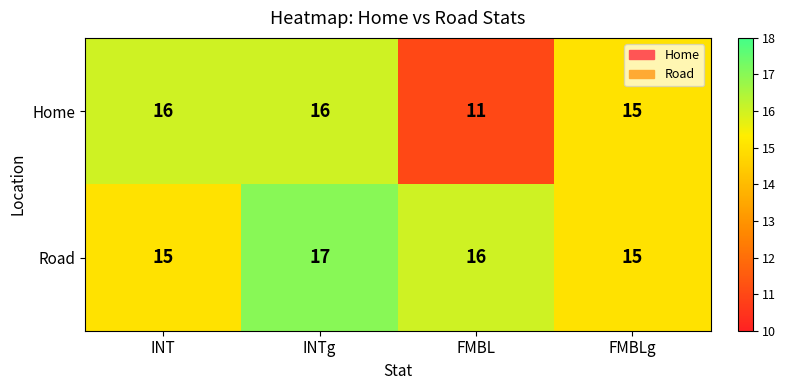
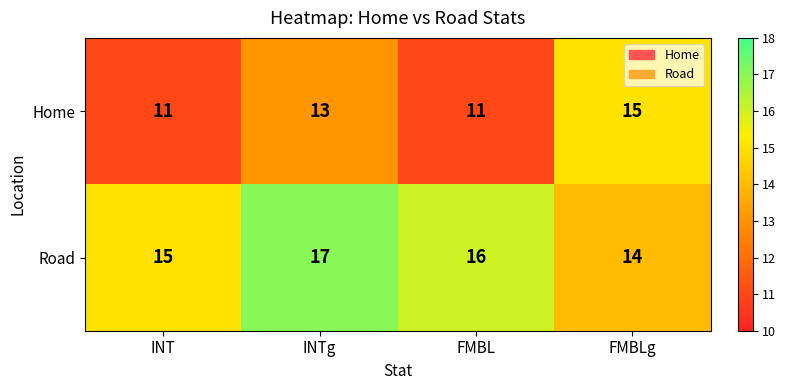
Home, INT: 16 -> 11
Home, INTg: 16 -> 13
Road, FMBLg: 15 -> 14
